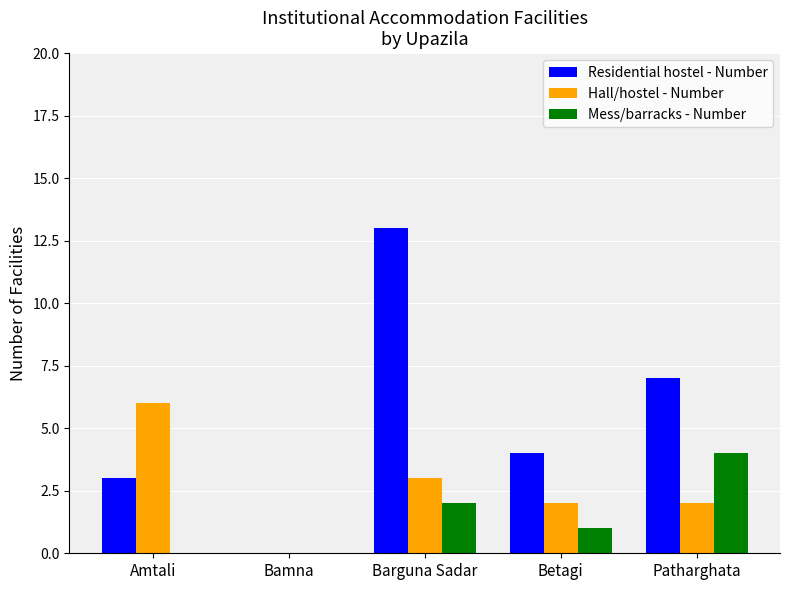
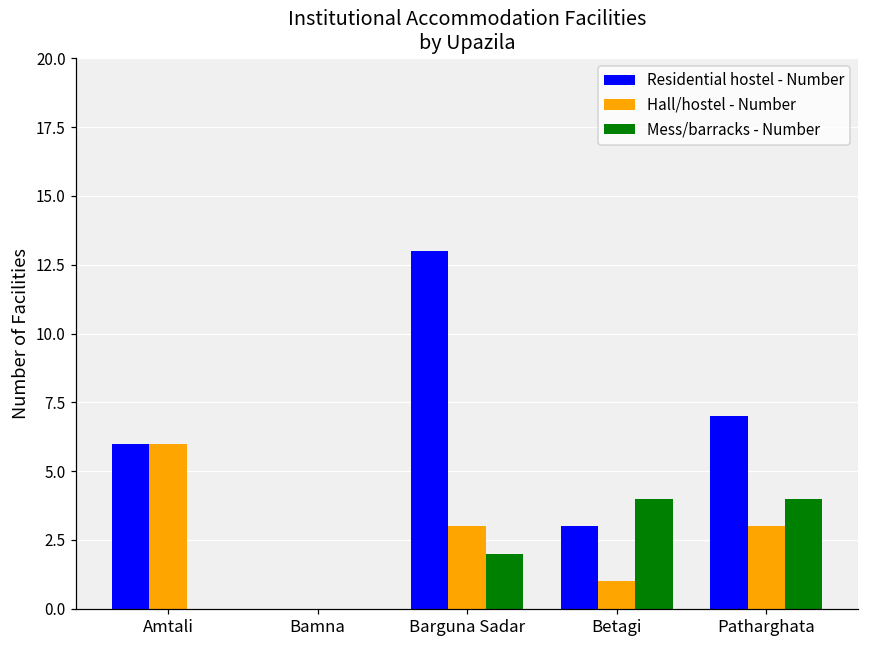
Residential hostel - Number, Amtali: 3 -> 6
Residential hostel - Number, Betagi: 4 -> 3
Hall/hostel - Number, Betagi: 2 -> 1
Mess/barracks - Number, Betagi: 1 -> 4
Hall/hostel - Number, Patharghata: 2 -> 3
